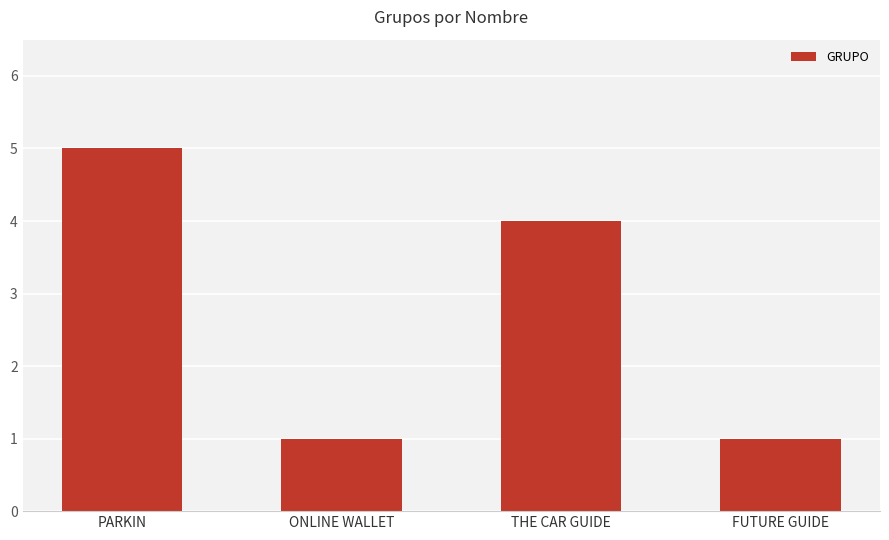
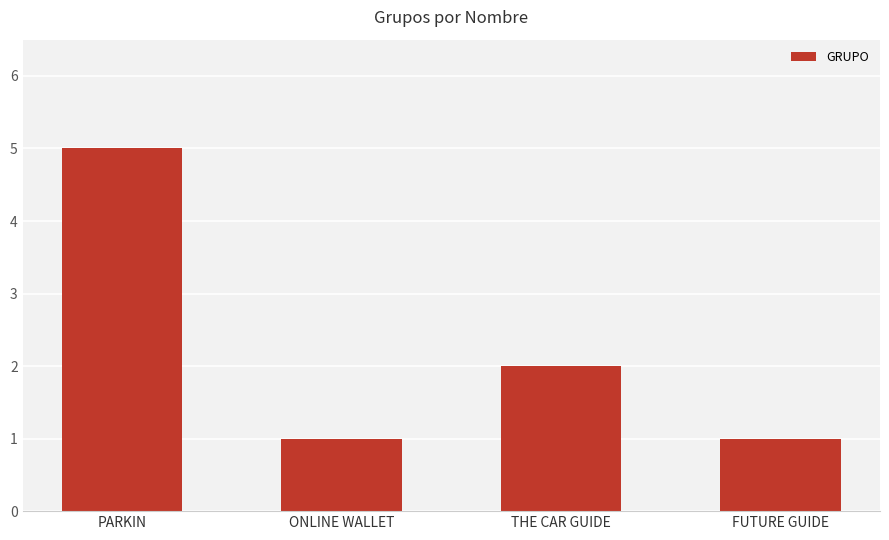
THE CAR GUIDE: 4 -> 2
